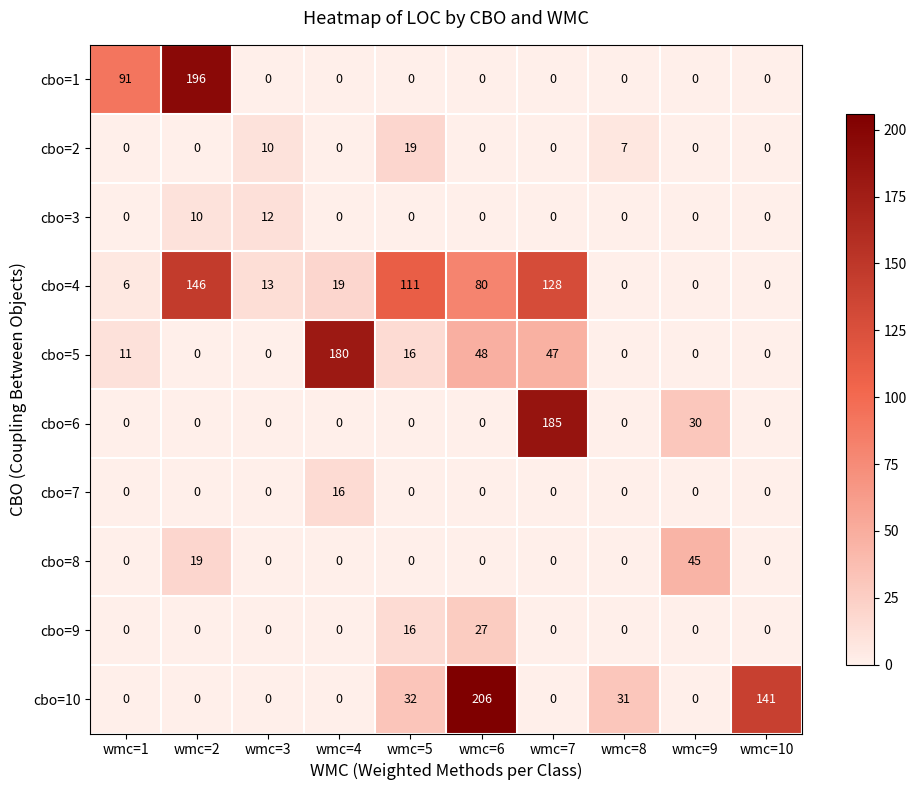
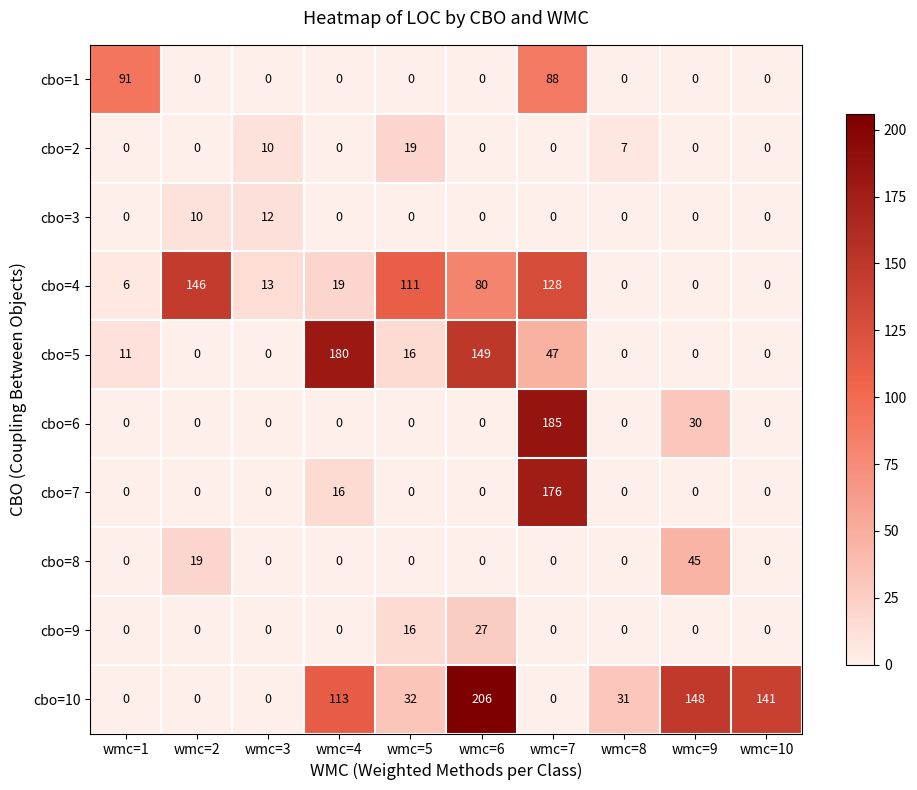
cbo=1, wmc=2: 196 -> 0
cbo=1, wmc=7: 0 -> 88
cbo=5, wmc=6: 48 -> 149
cbo=7, wmc=7: 0 -> 176
cbo=10, wmc=4: 0 -> 113
cbo=10, wmc=9: 0 -> 148
